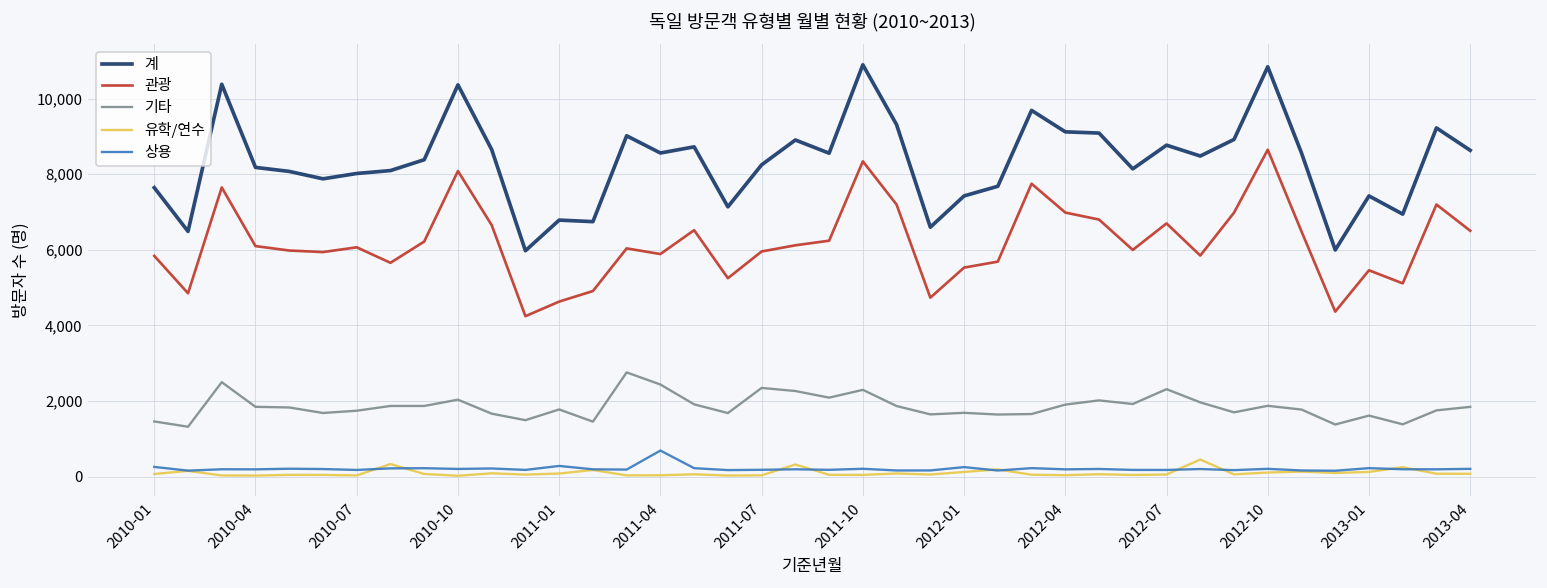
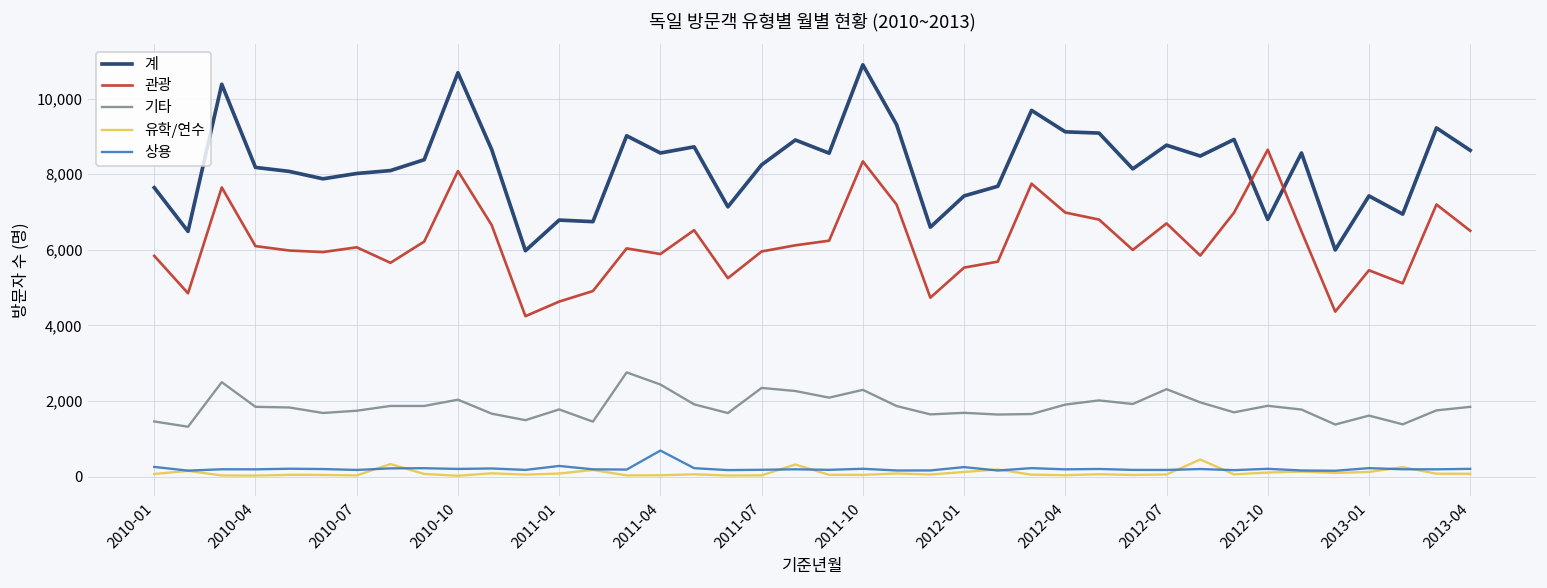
계, 2010-10: 10,400 -> 10,700
계, 2012-10: 10,800 -> 6,800
